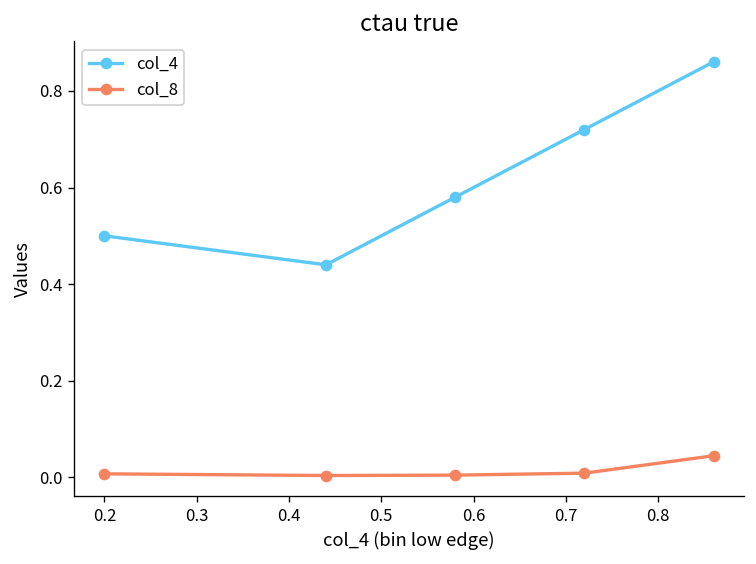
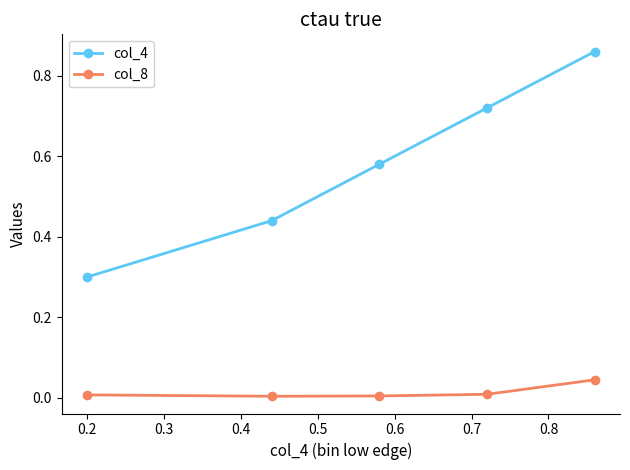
col_4, 0.2: 0.5 -> 0.3
